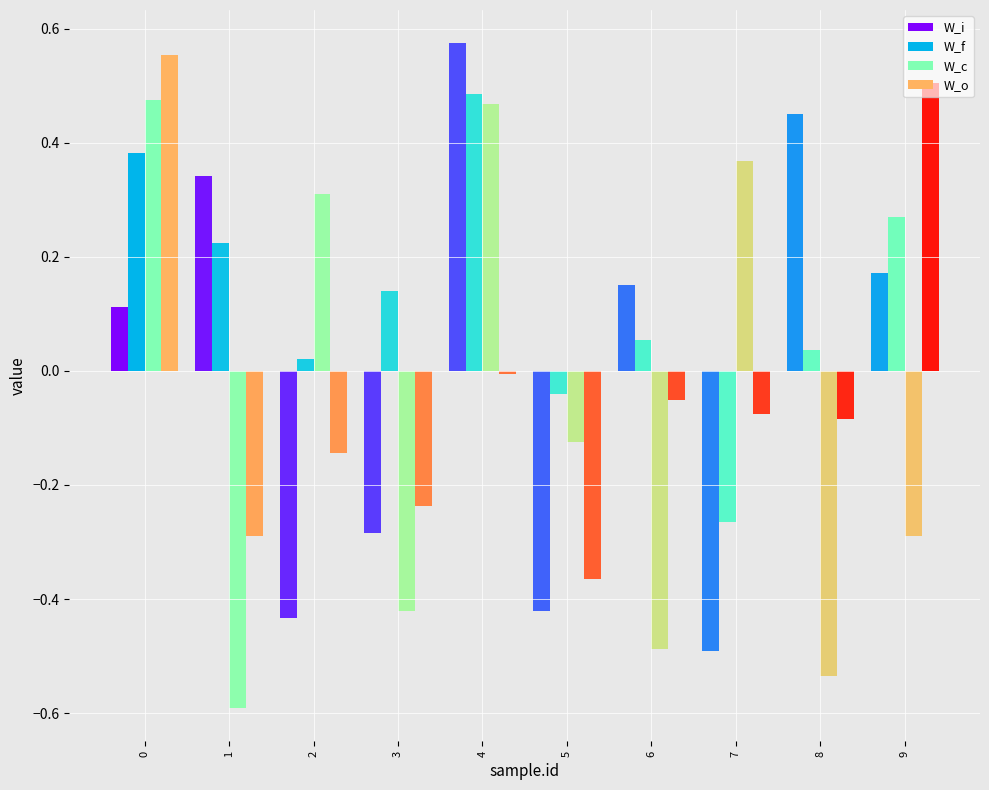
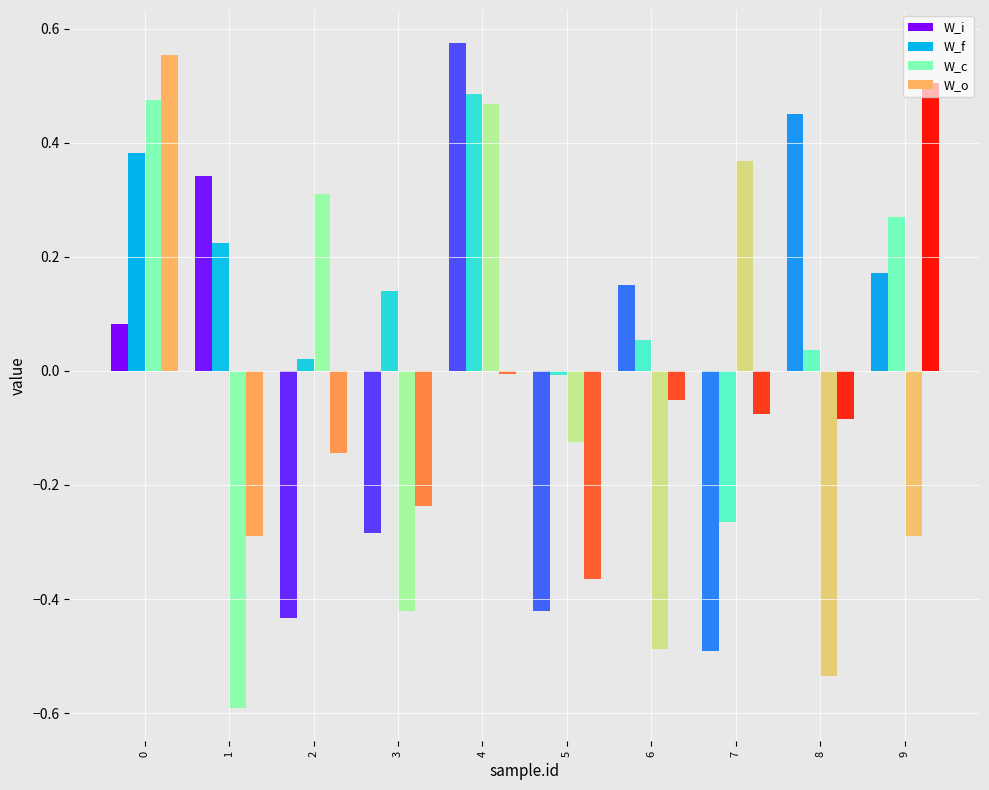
W_i, 0: 0.11 -> 0.08
W_f, 5: -0.04 -> -0.01
